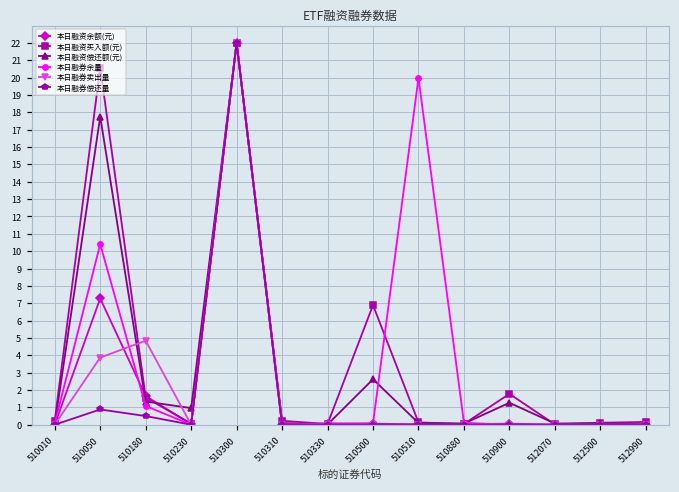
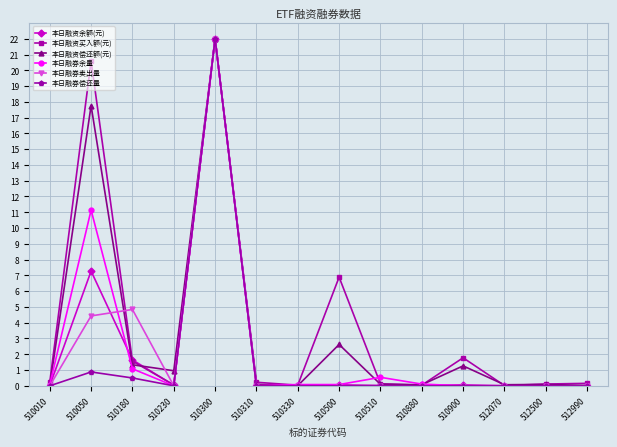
本日融券余量, 510050: 10.4 -> 11.1
本日融券卖出量, 510050: 3.9 -> 4.4
本日融券余量, 510510: 20.0 -> 0.5
